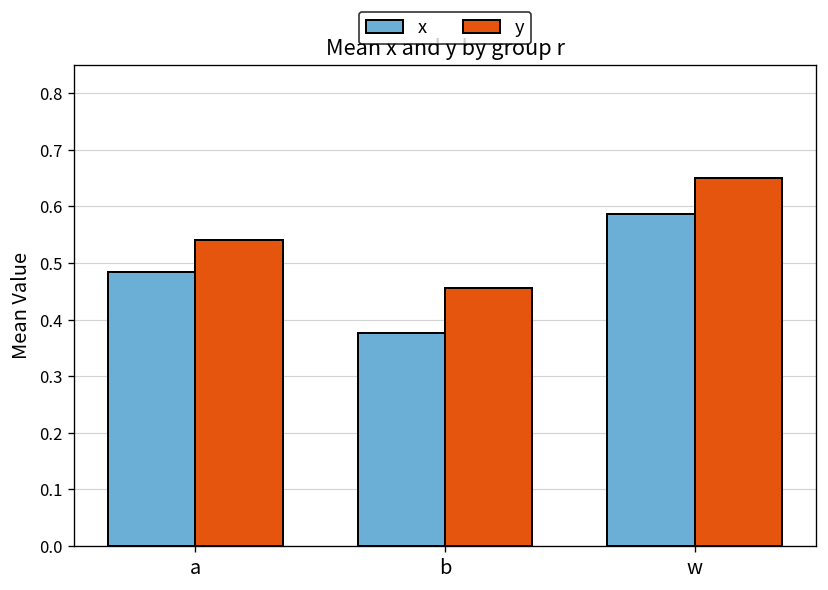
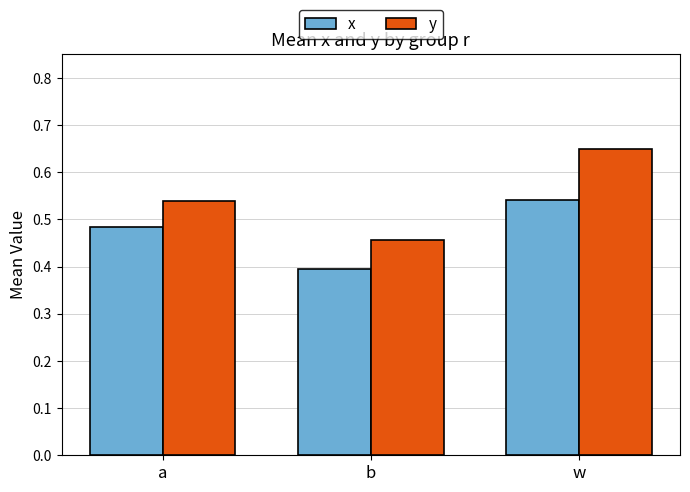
x, b: 0.38 -> 0.39
x, w: 0.59 -> 0.54
